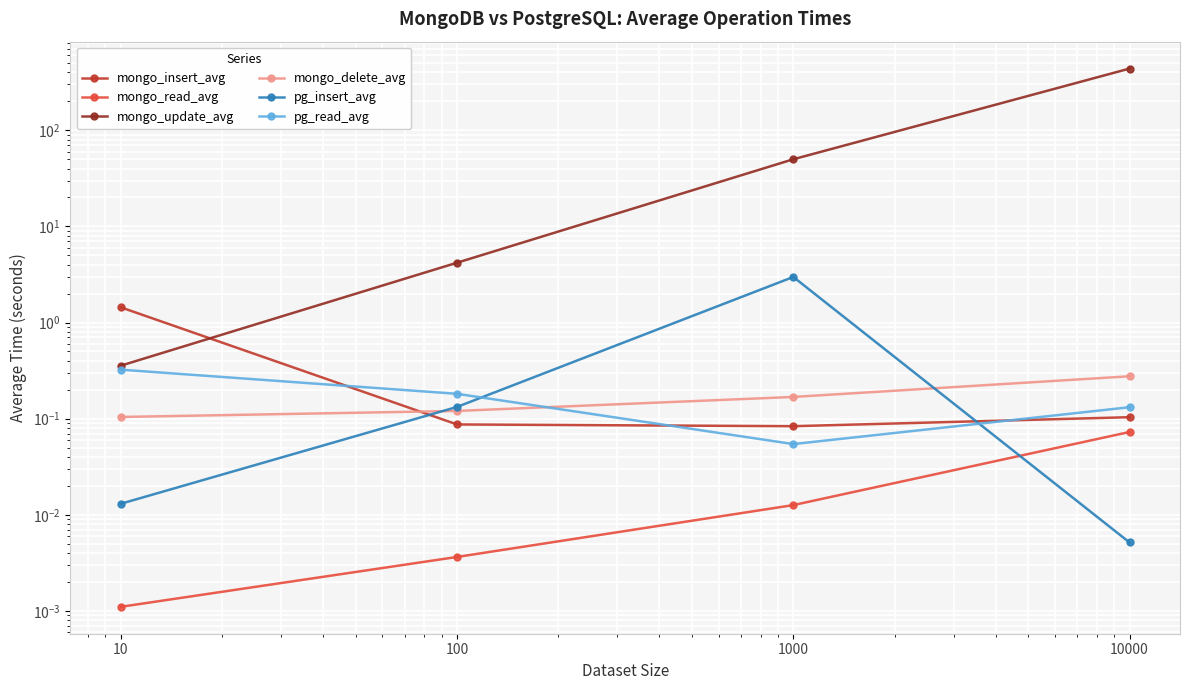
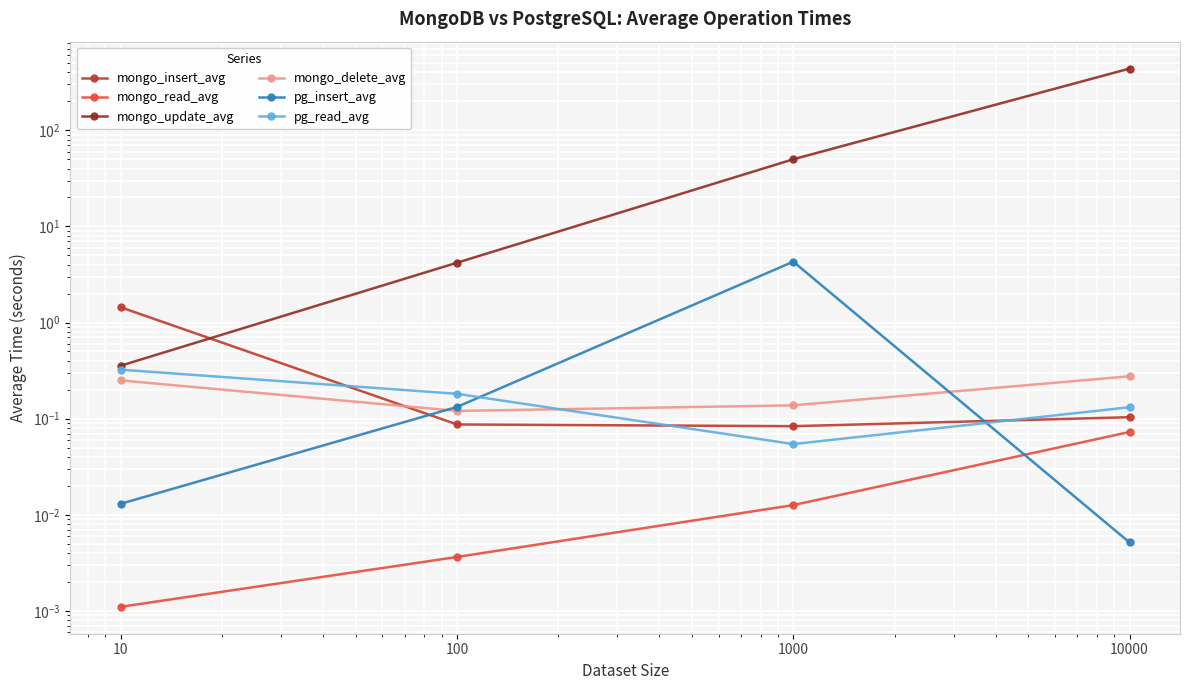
mongo_delete_avg, 10: 0.10 -> 0.25
mongo_delete_avg, 1000: 0.17 -> 0.14
pg_insert_avg, 1000: 3.0 -> 4
